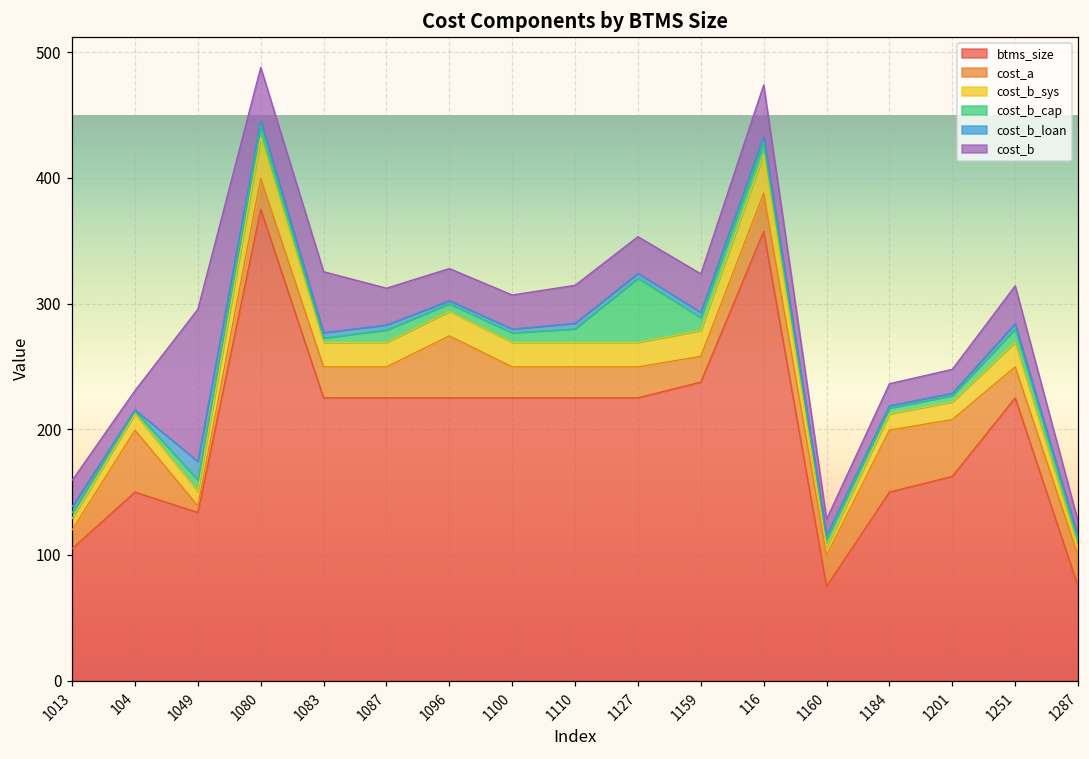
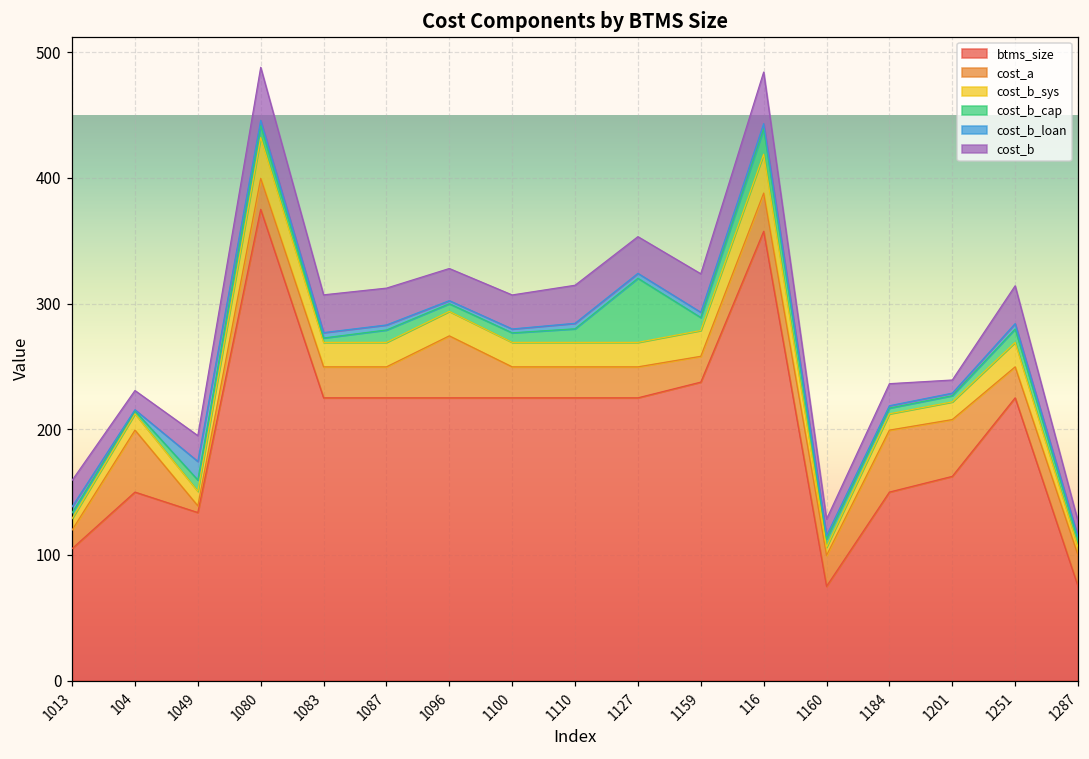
cost_b, 1049: 121 -> 21
cost_b, 1083: 49 -> 30
cost_b_cap, 116: 10 -> 20
cost_b, 1201: 19 -> 10
